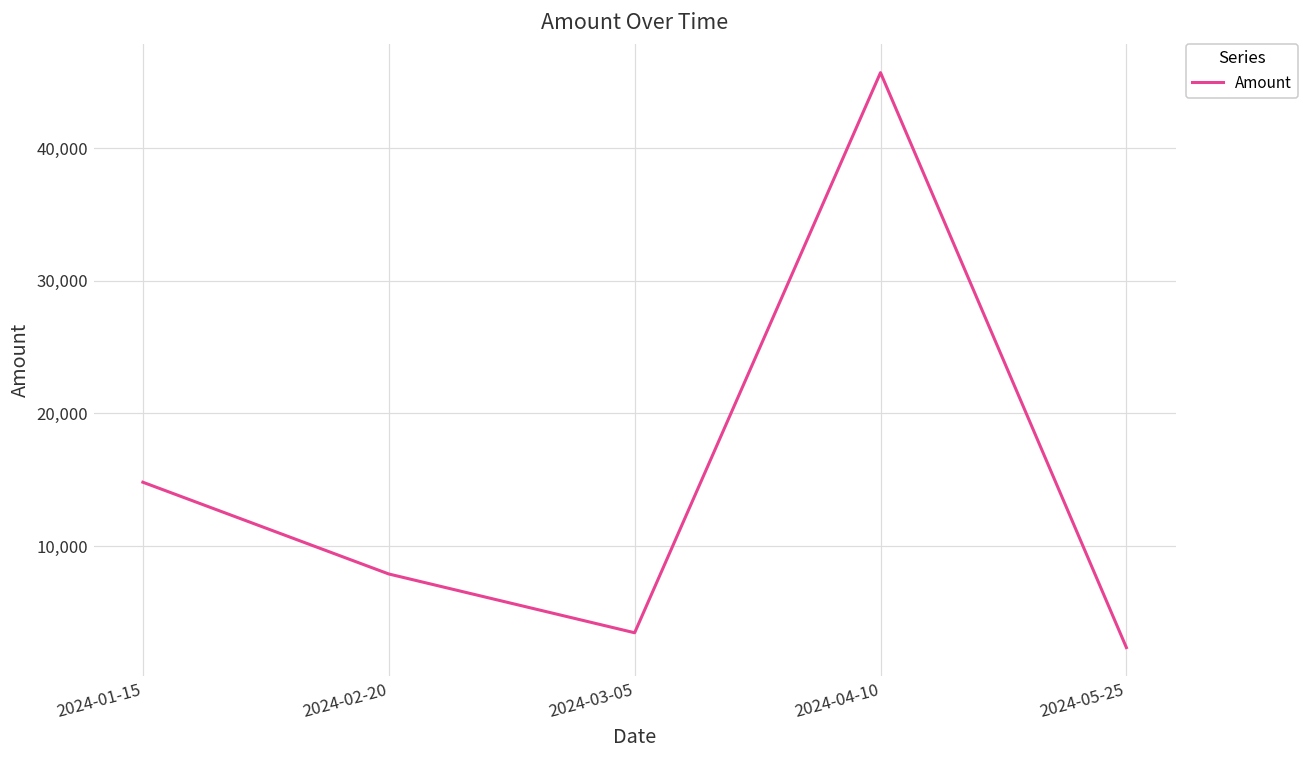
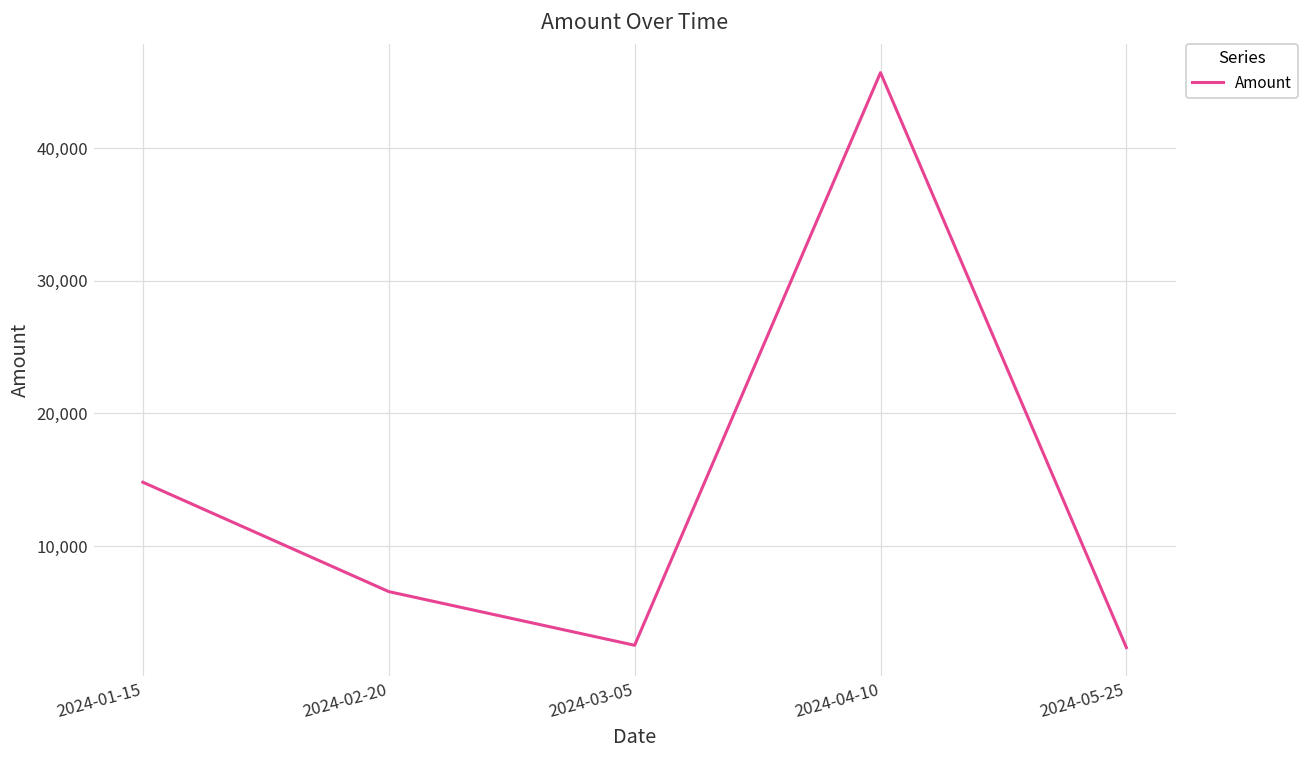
2024-02-20: 7,900 -> 6,600
2024-03-05: 3,500 -> 2,500
